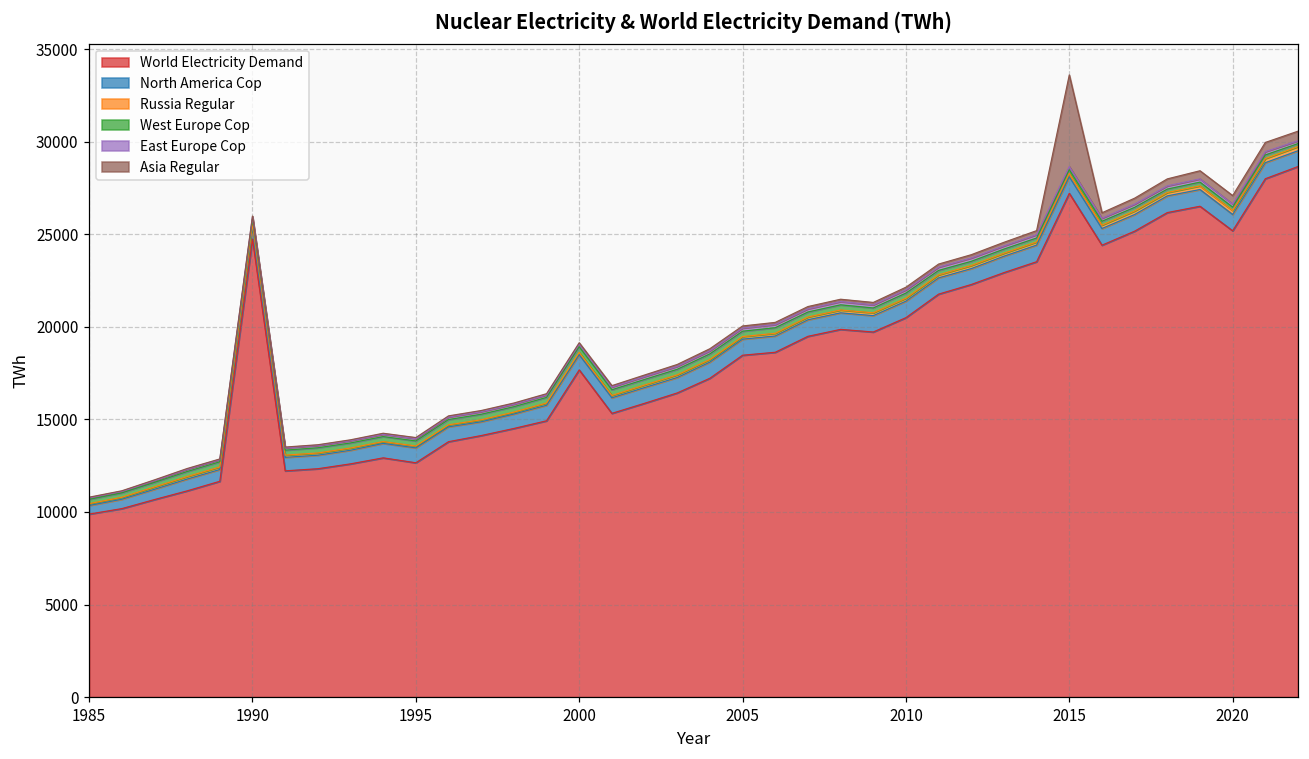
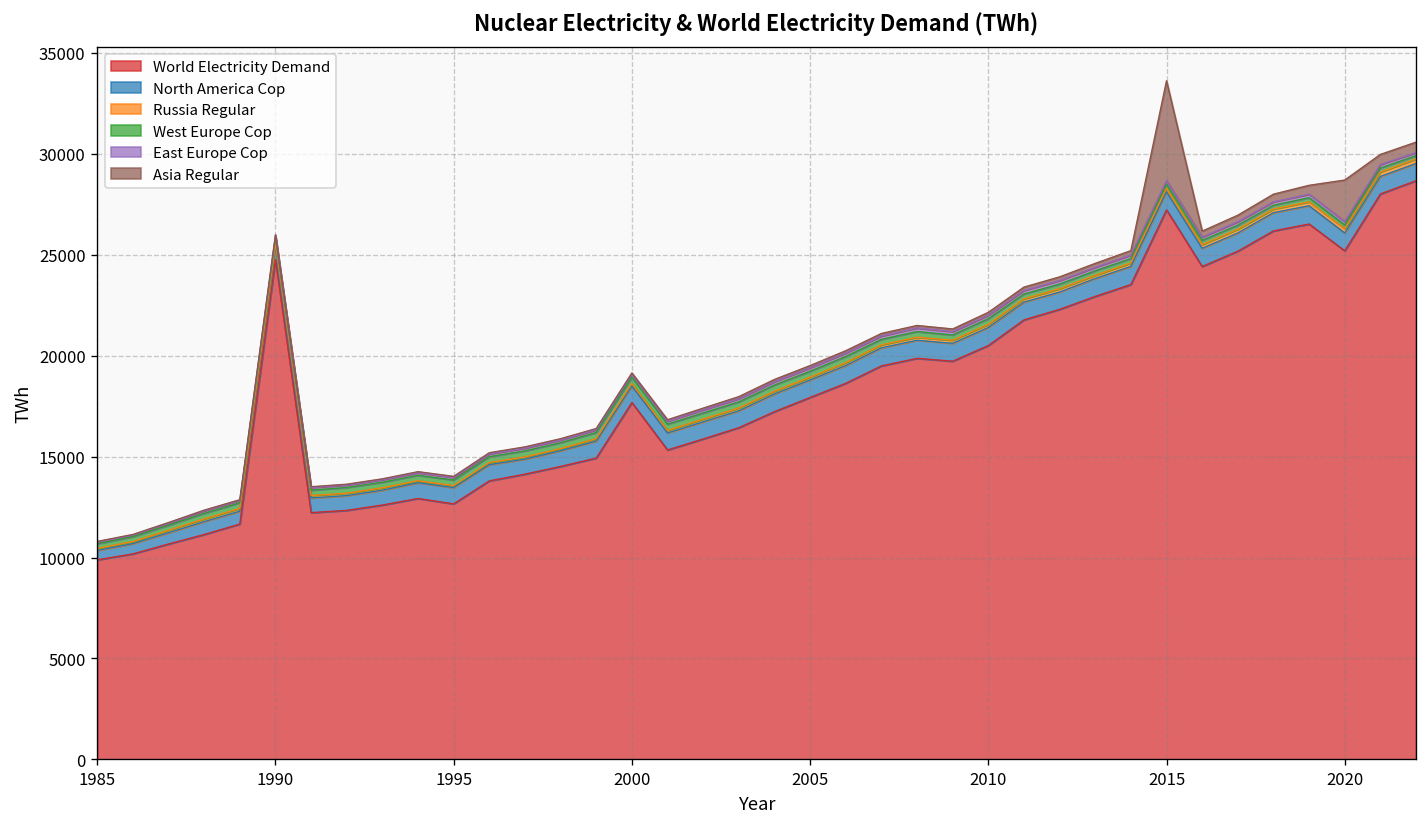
World Electricity Demand, 2005: 18500 -> 17900
Asia Regular, 2020: 500 -> 2100
